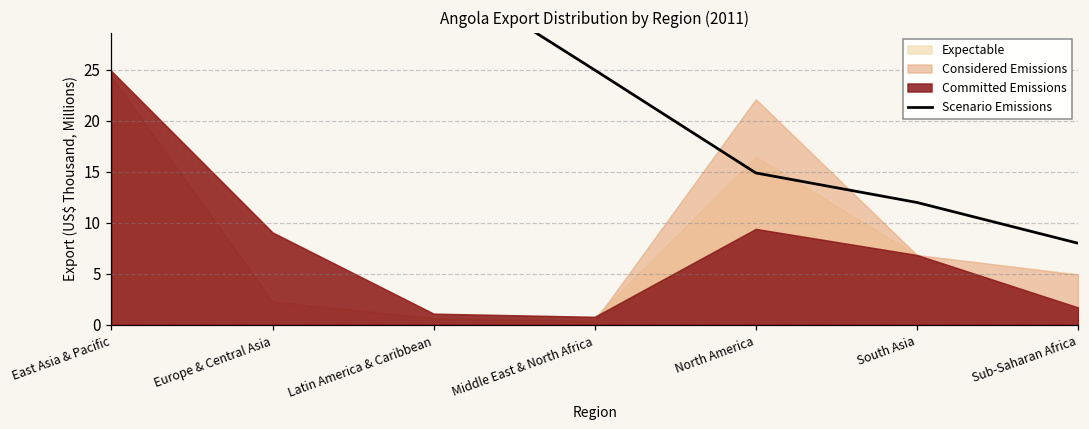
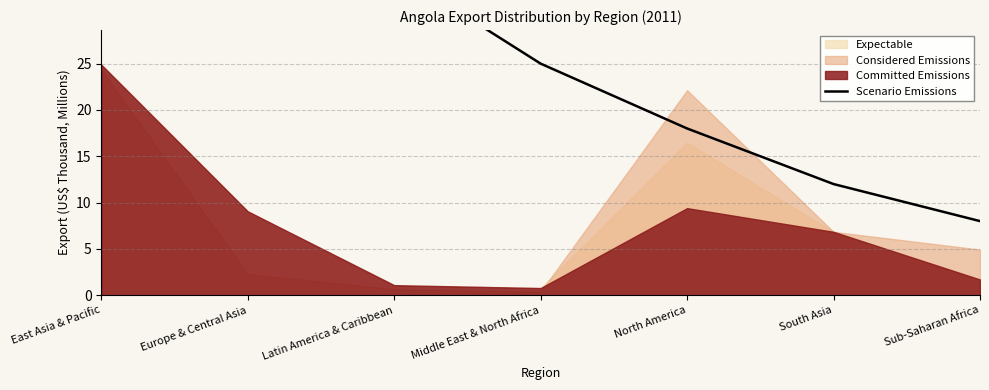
Scenario Emissions, North America: 15 -> 18
